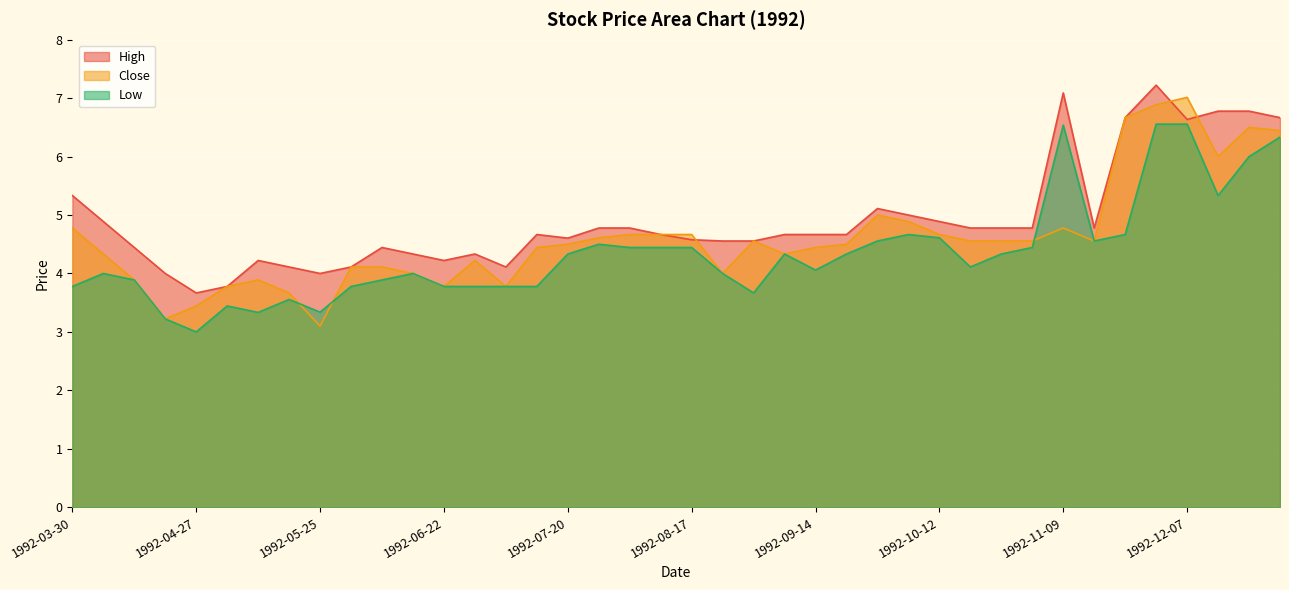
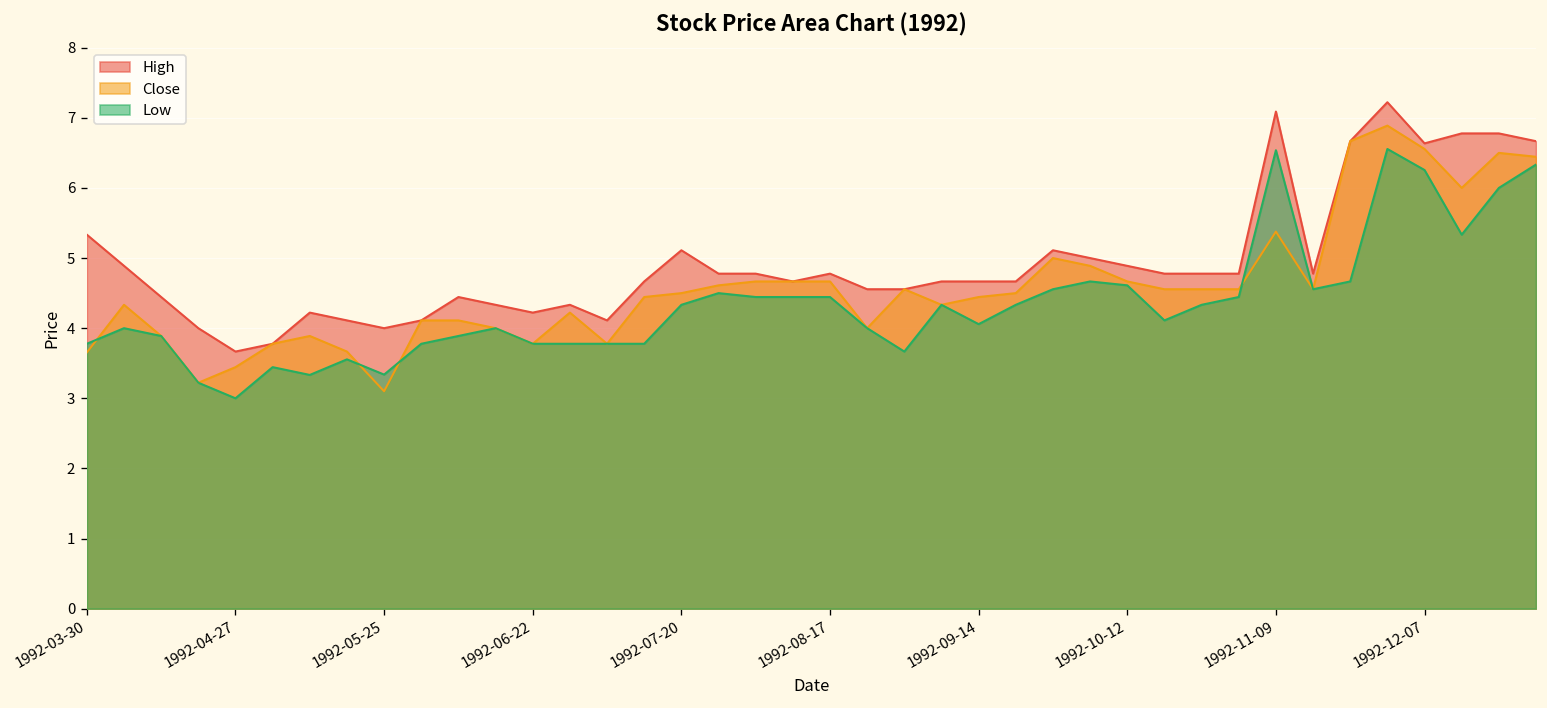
Close, 1992-03-30: 4.8 -> 3.7
High, 1992-07-20: 4.6 -> 5.1
High, 1992-08-17: 4.6 -> 4.8
Close, 1992-11-09: 4.8 -> 5.4
Close, 1992-12-07: 7.0 -> 6.6
Low, 1992-12-07: 6.6 -> 6.3
